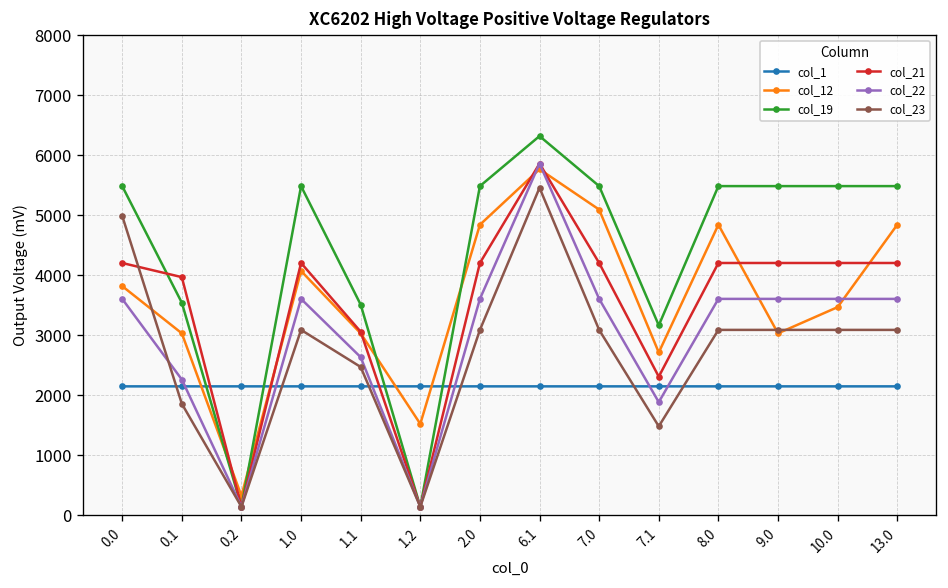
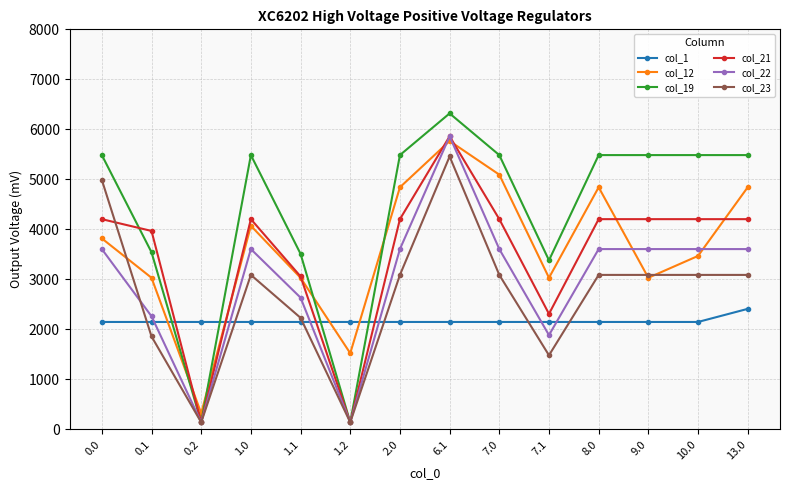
col_23, 1.1: 2500 -> 2200
col_12, 7.1: 2700 -> 3000
col_19, 7.1: 3200 -> 3400
col_1, 13.0: 2100 -> 2400
